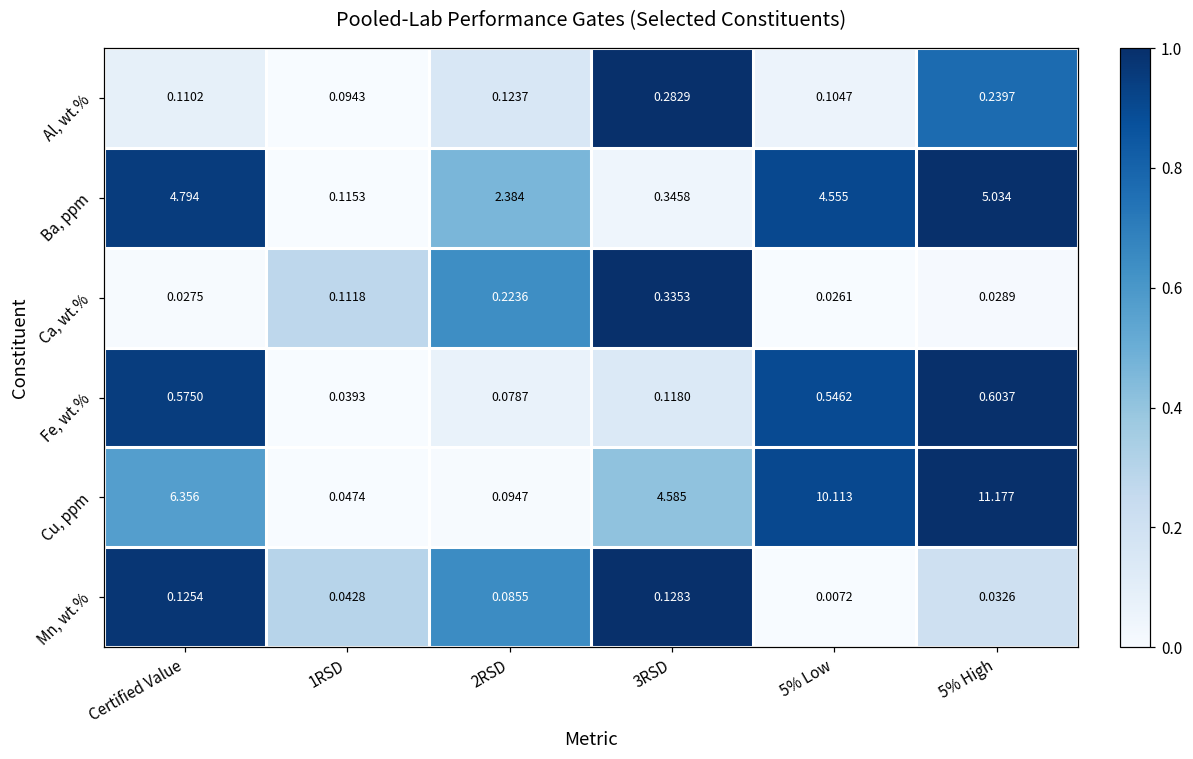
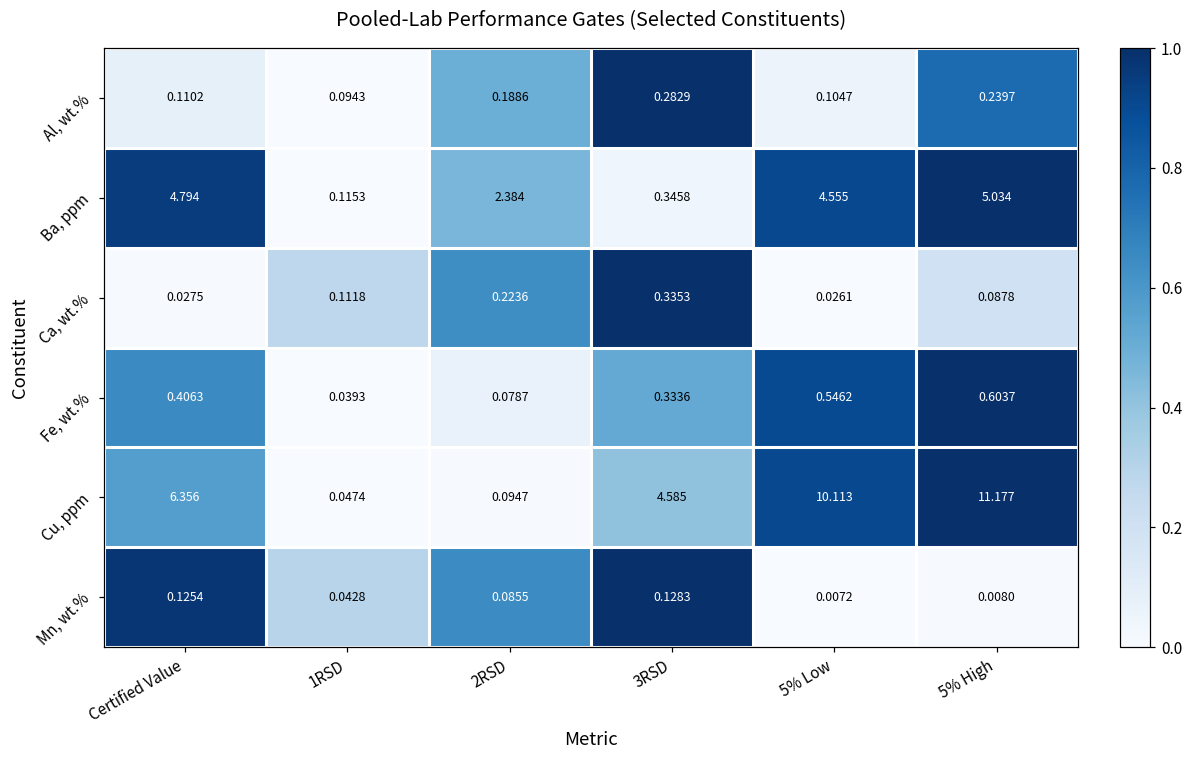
Al, wt.%, 2RSD: 0.1237 -> 0.1886
Ca, wt.%, 5% High: 0.0289 -> 0.0878
Fe, wt.%, Certified Value: 0.5750 -> 0.4063
Fe, wt.%, 3RSD: 0.1180 -> 0.3336
Mn, wt.%, 5% High: 0.0326 -> 0.0080
